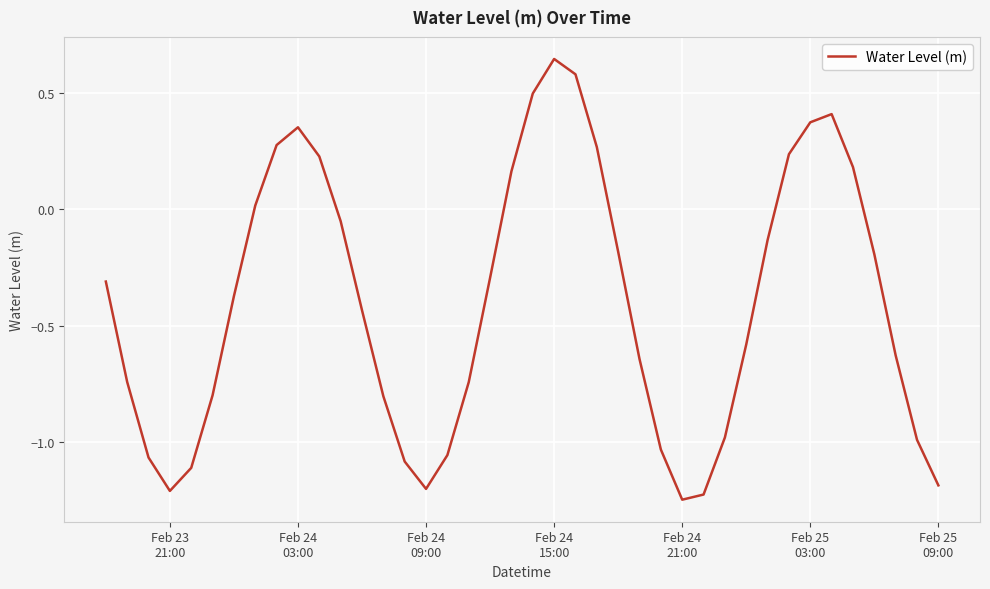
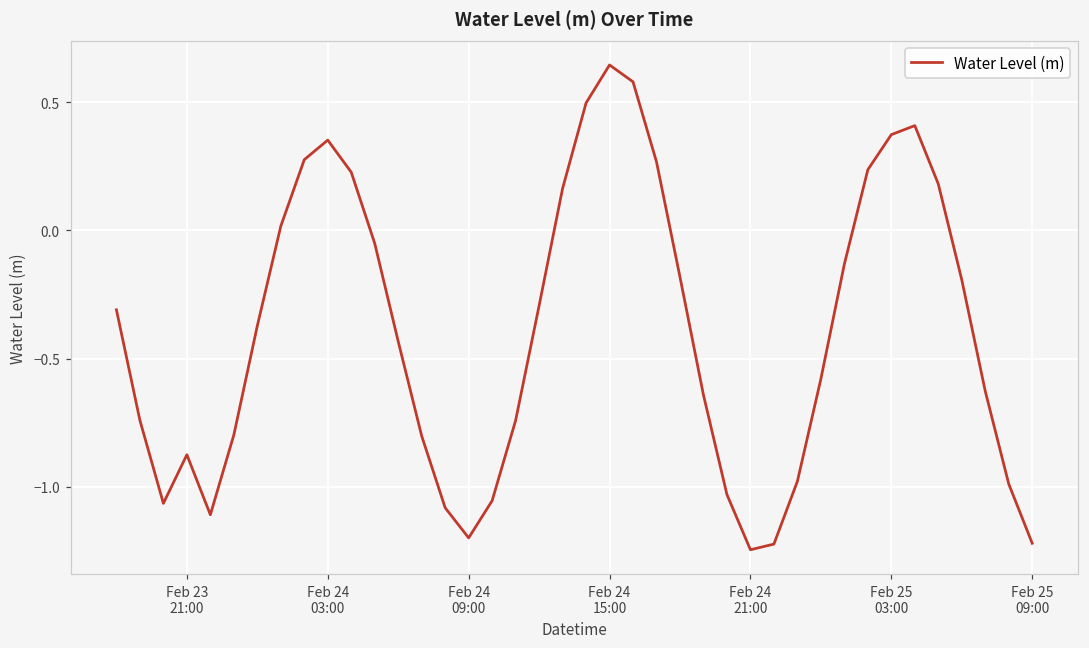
Feb 23 21:00: -1.21 -> -0.87
Feb 25 09:00: -1.18 -> -1.22
